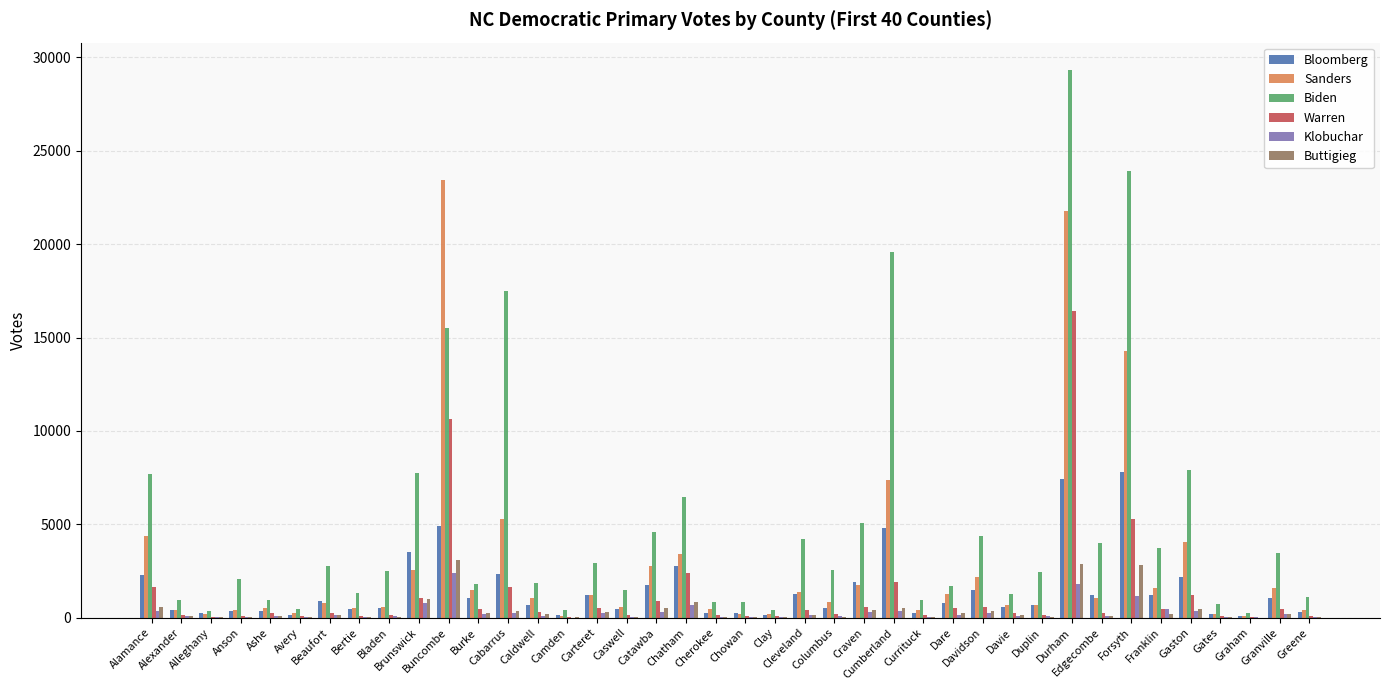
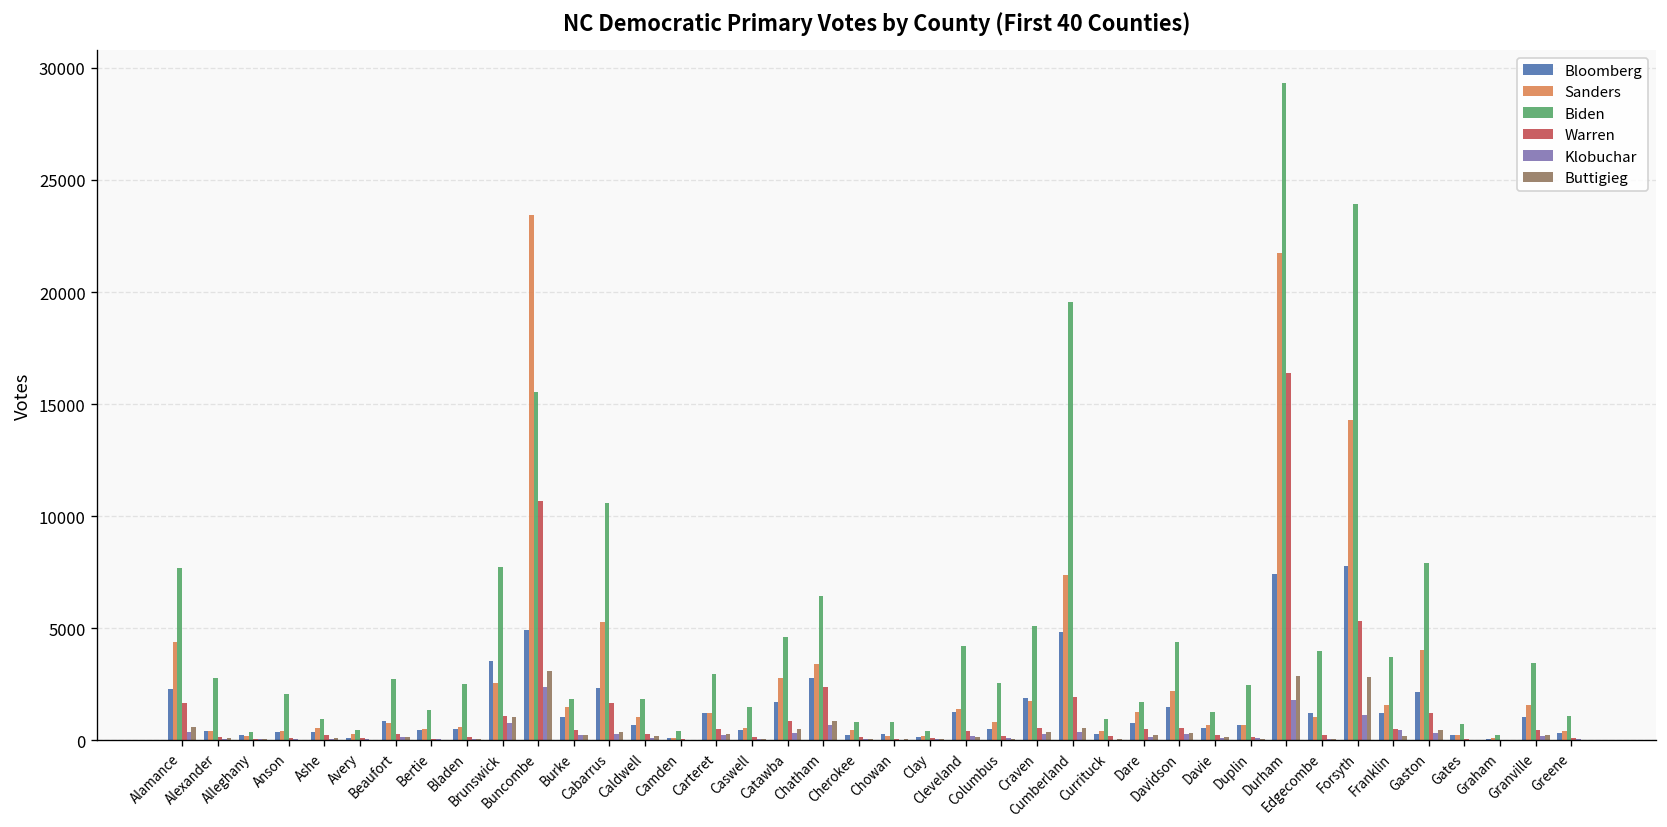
Biden, Alexander: 900 -> 2800
Biden, Cabarrus: 17500 -> 10600
